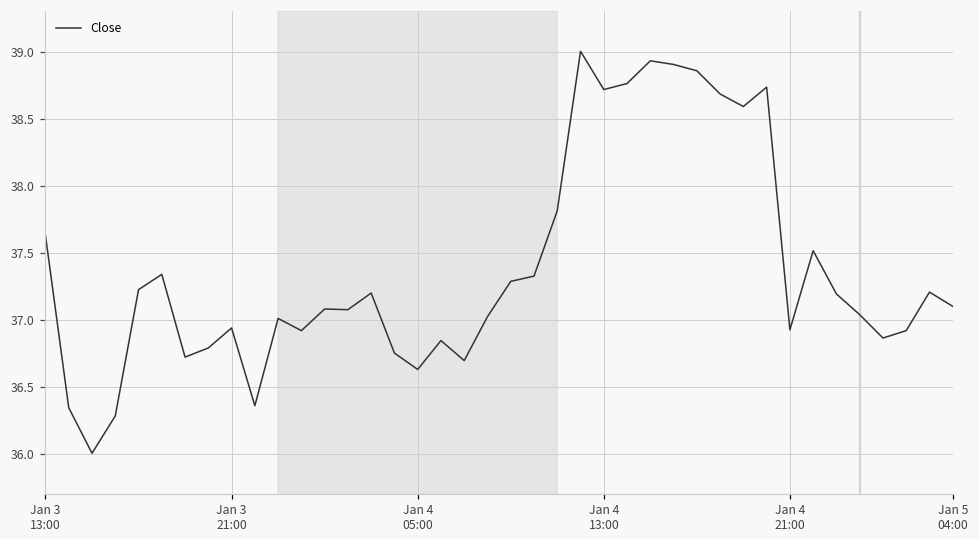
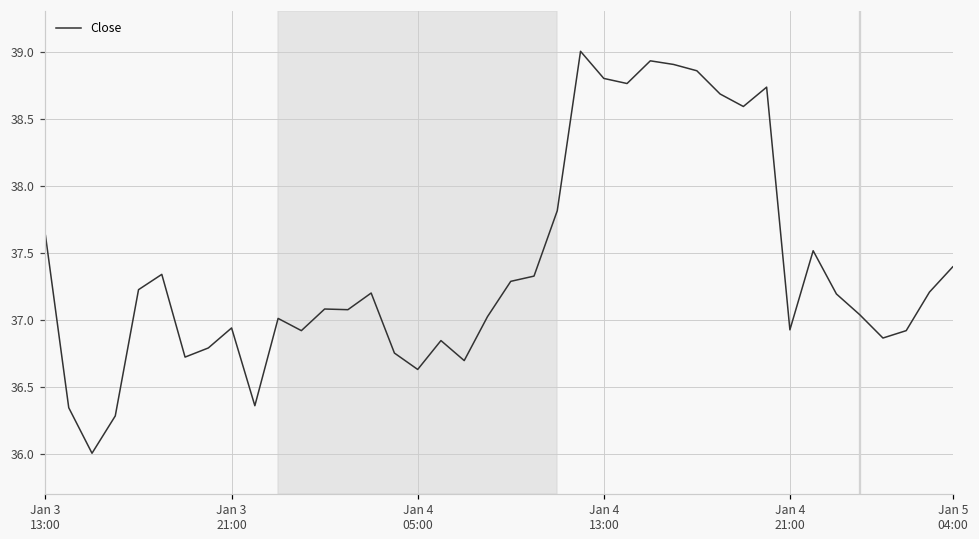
Jan 4 13:00: 38.72 -> 38.80
Jan 5 04:00: 37.10 -> 37.40
